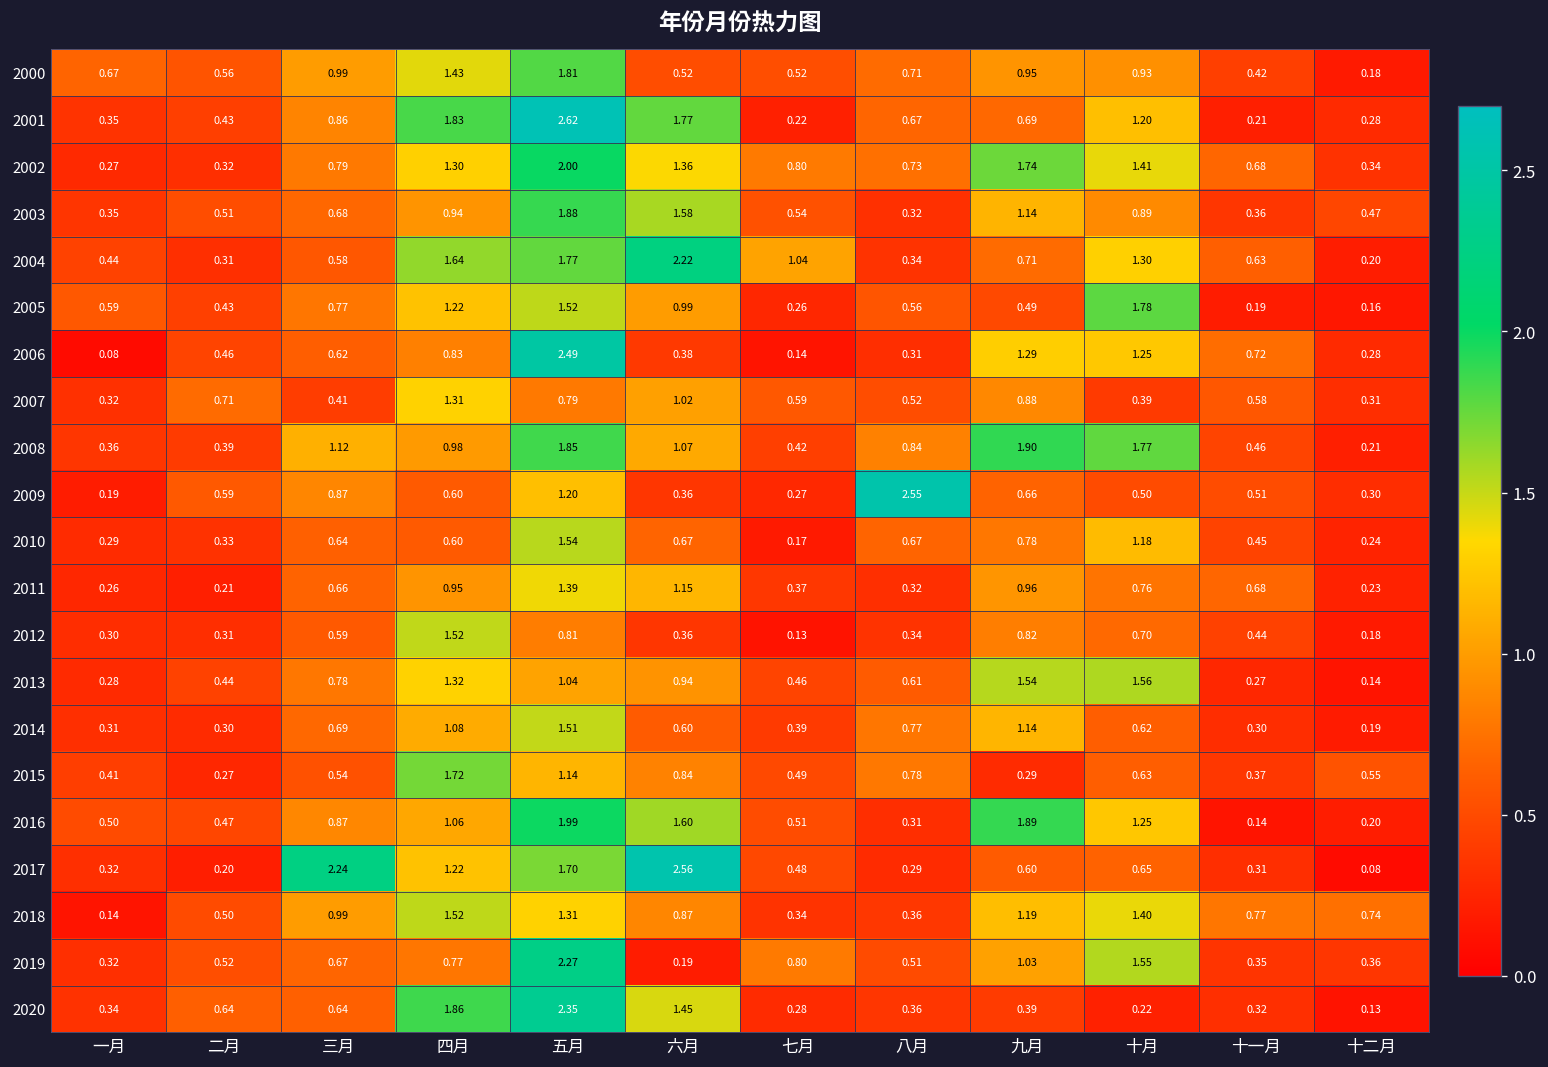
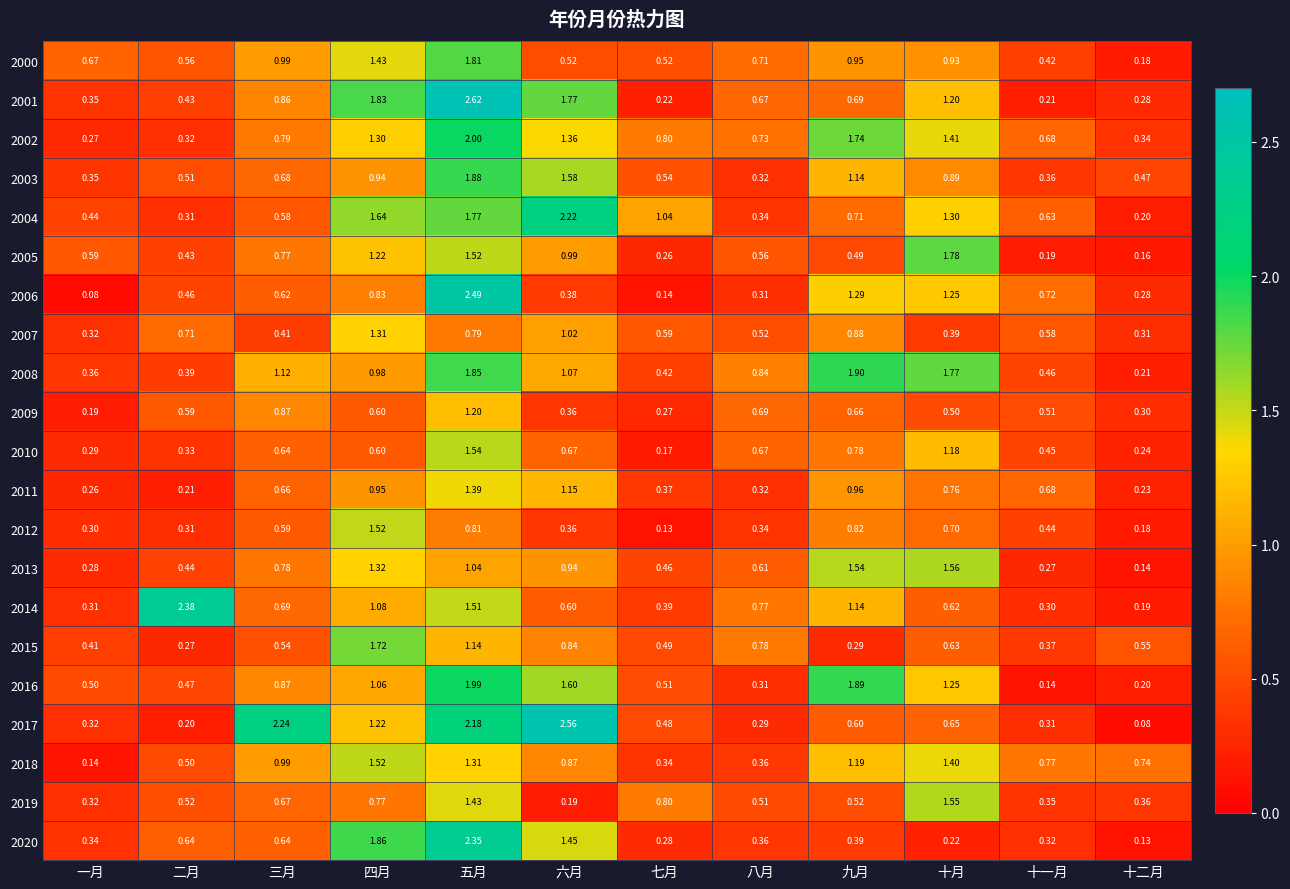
2009, 八月: 2.55 -> 0.69
2014, 二月: 0.30 -> 2.38
2017, 五月: 1.70 -> 2.18
2019, 五月: 2.27 -> 1.43
2019, 九月: 1.03 -> 0.52
